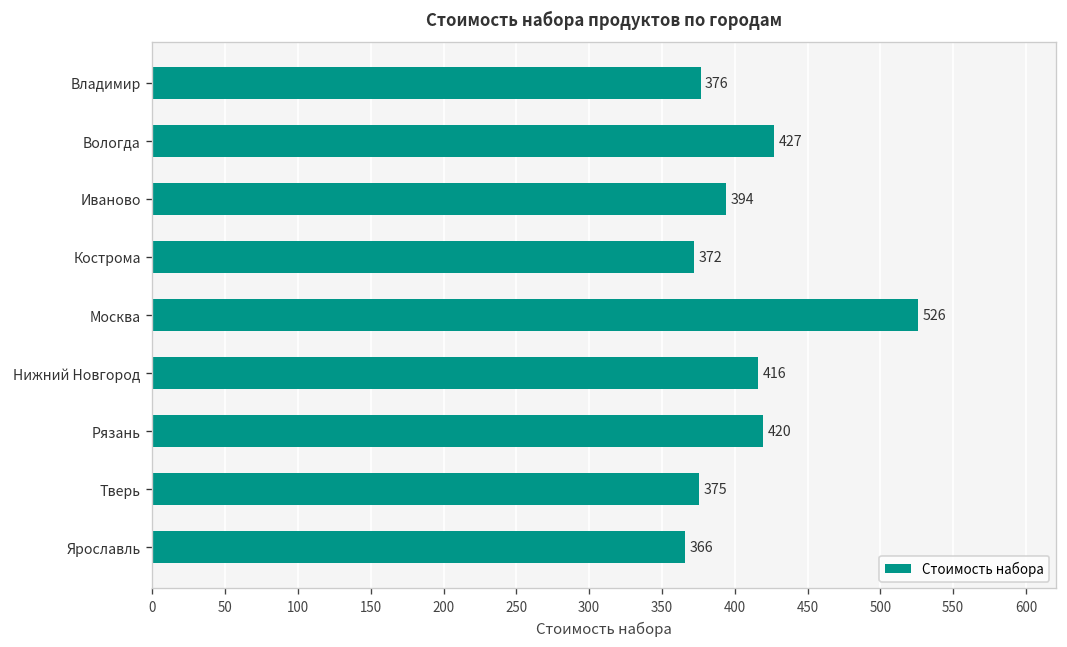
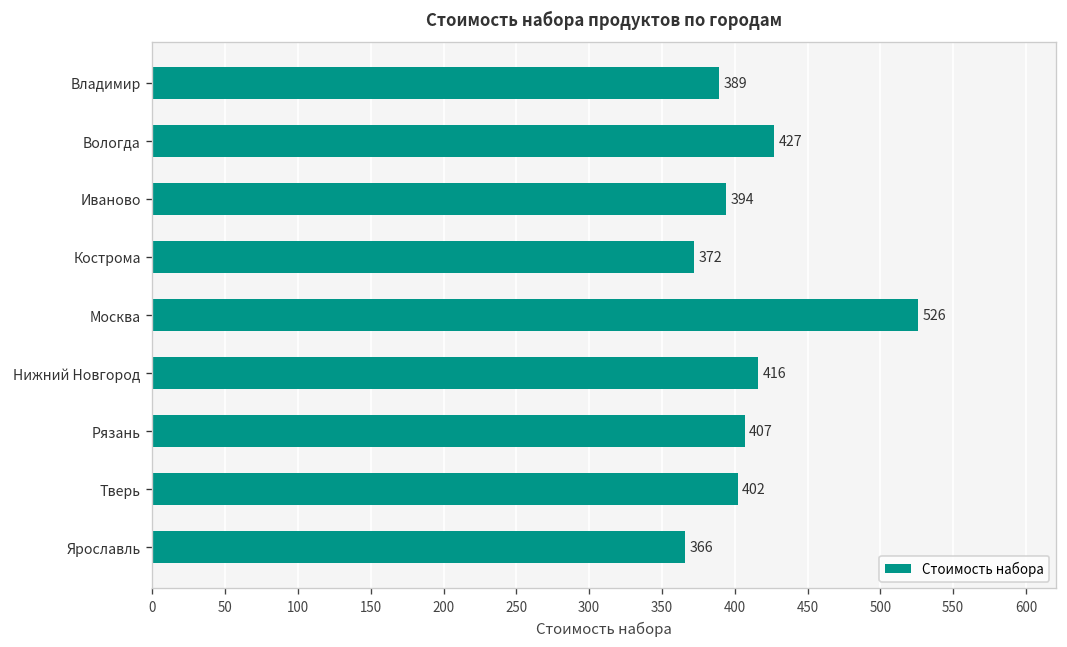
Владимир: 376 -> 389
Рязань: 420 -> 407
Тверь: 375 -> 402
